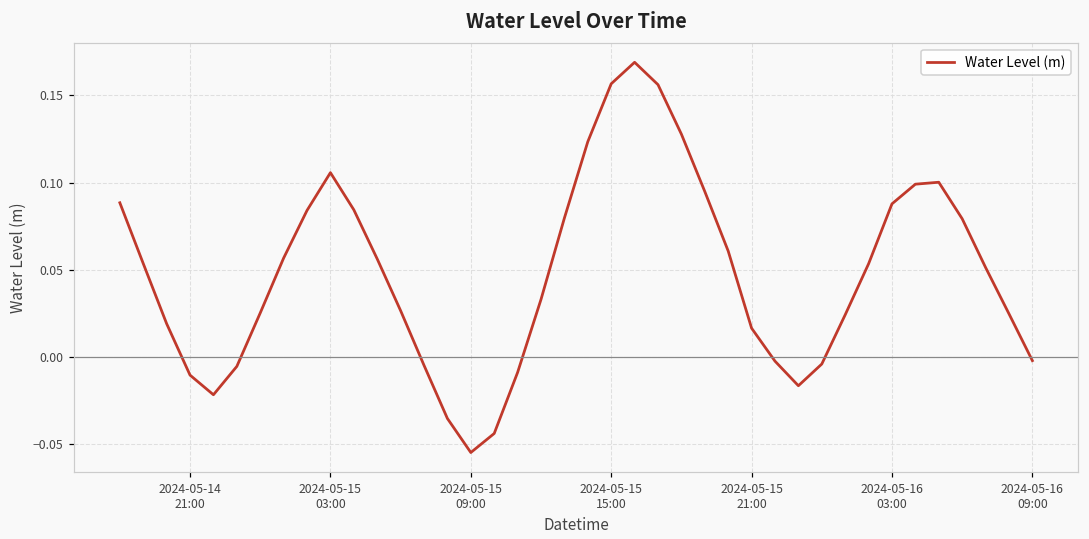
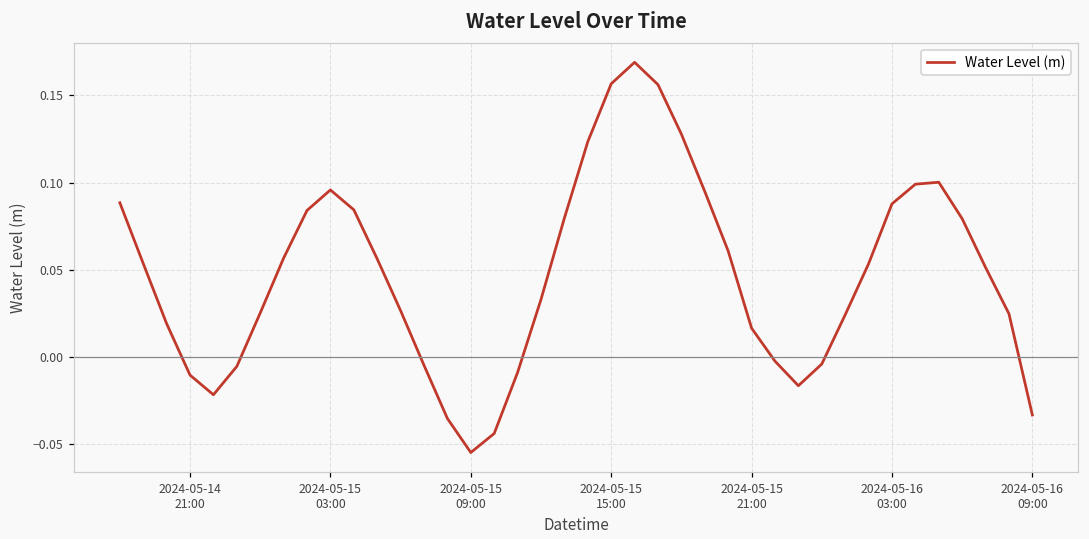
2024-05-15 03:00: 0.106 -> 0.096
2024-05-16 09:00: -0.002 -> -0.033
